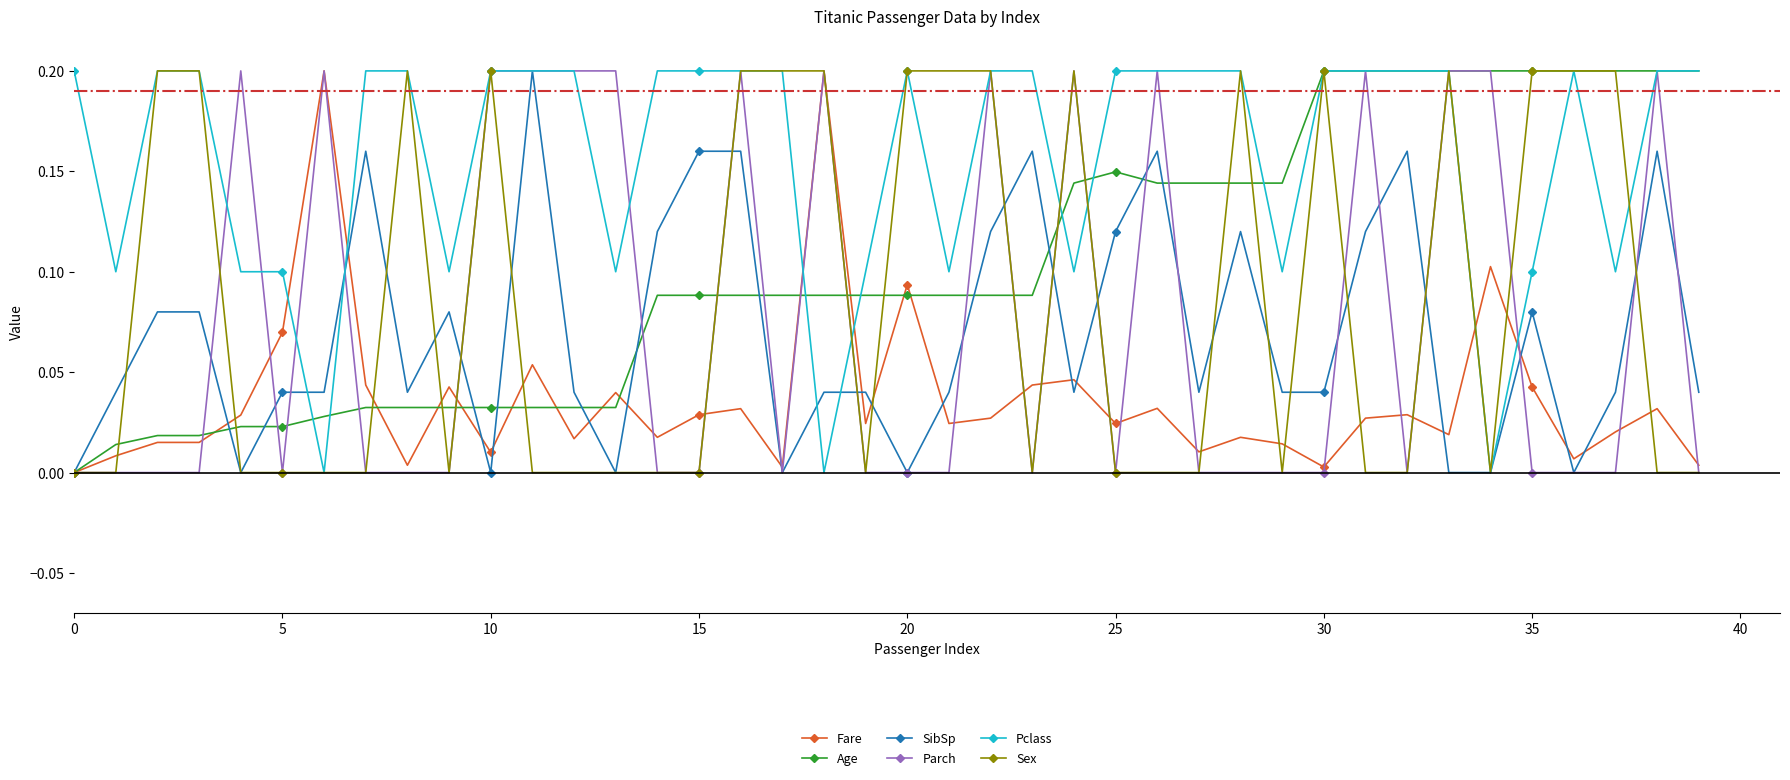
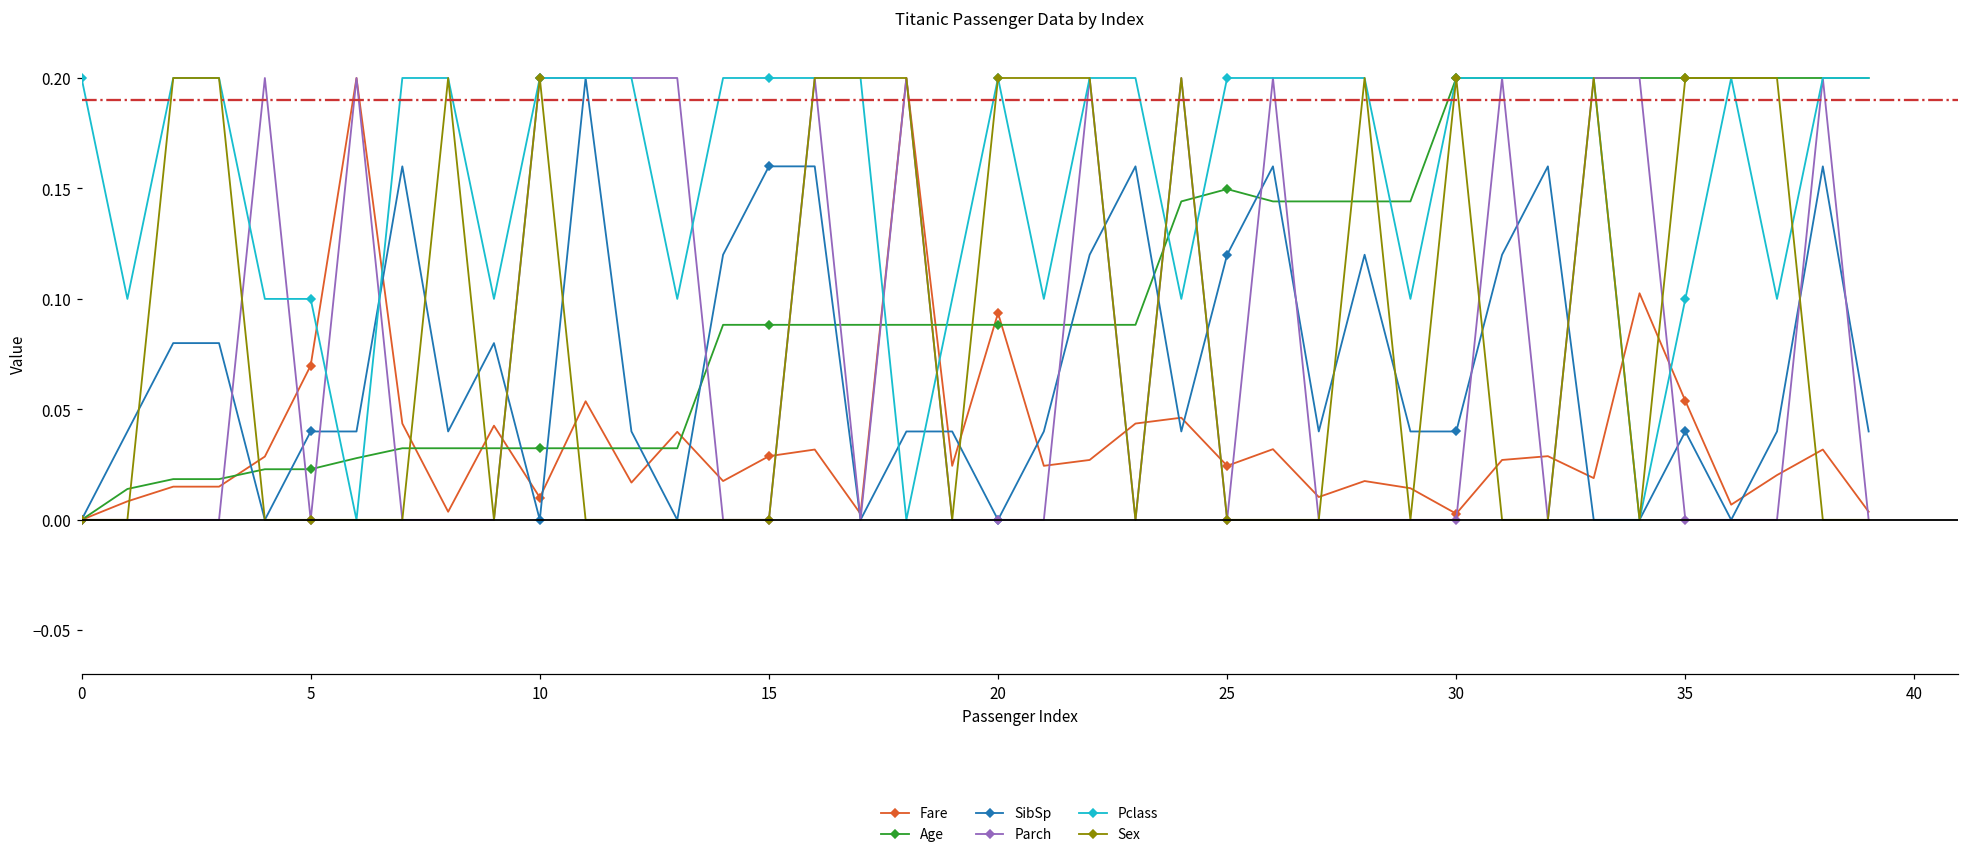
Fare, 35: 0.043 -> 0.054
SibSp, 35: 0.080 -> 0.040
